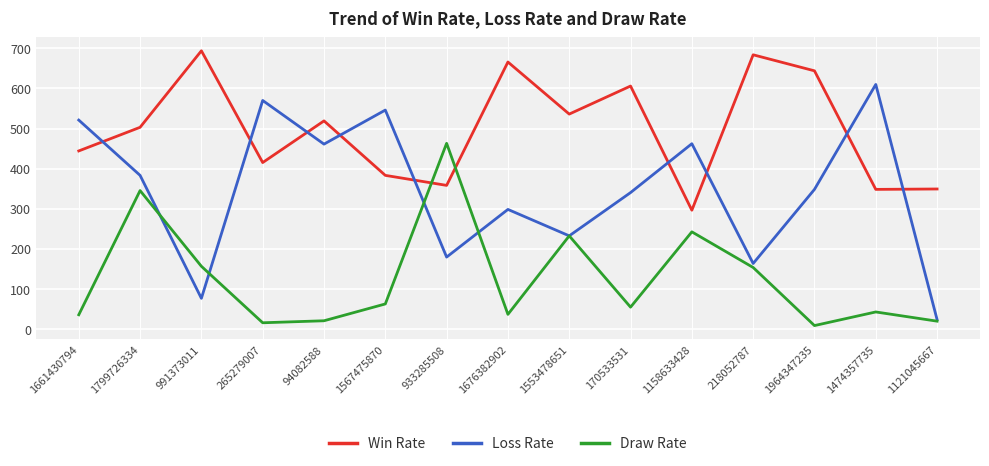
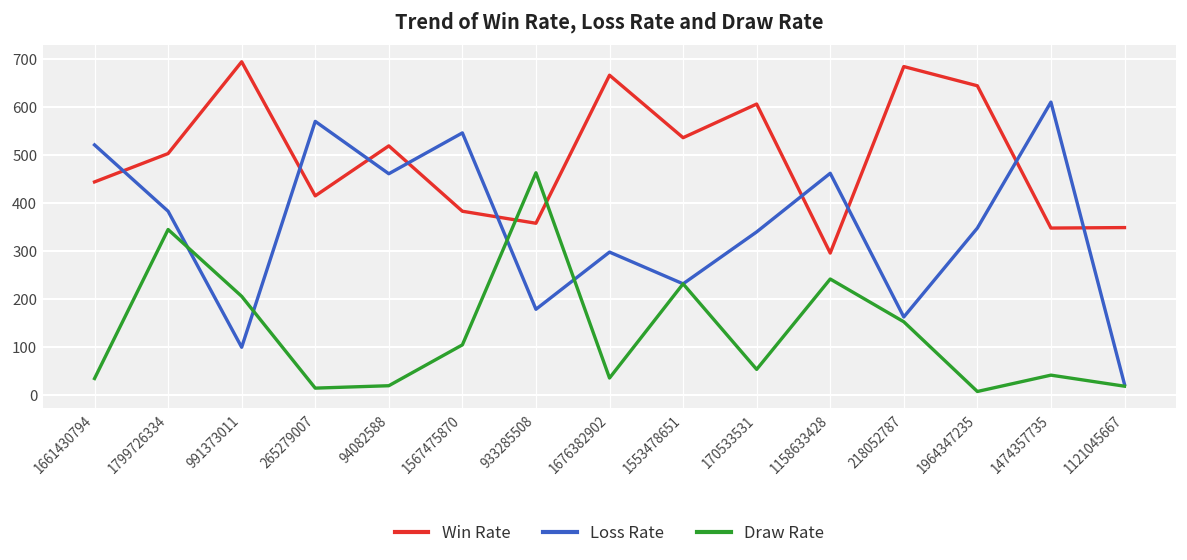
Loss Rate, 991373011: 80 -> 100
Draw Rate, 991373011: 160 -> 210
Draw Rate, 1567475870: 60 -> 110
